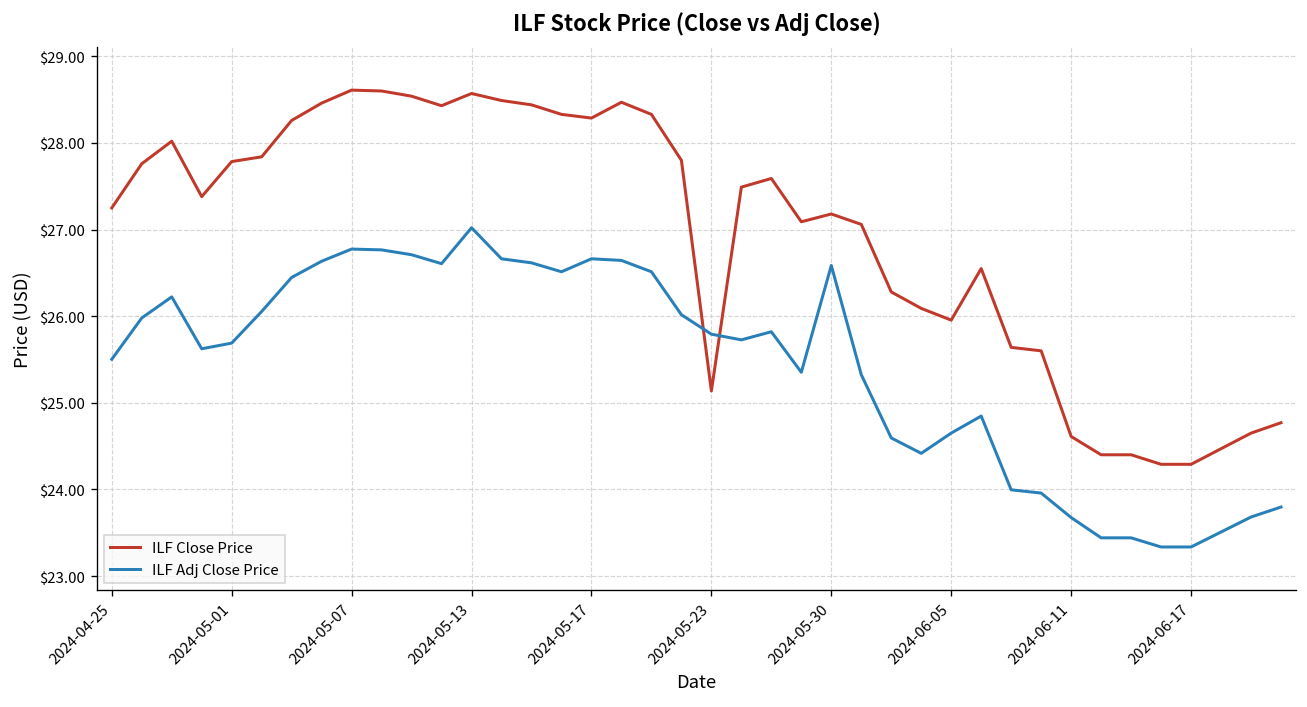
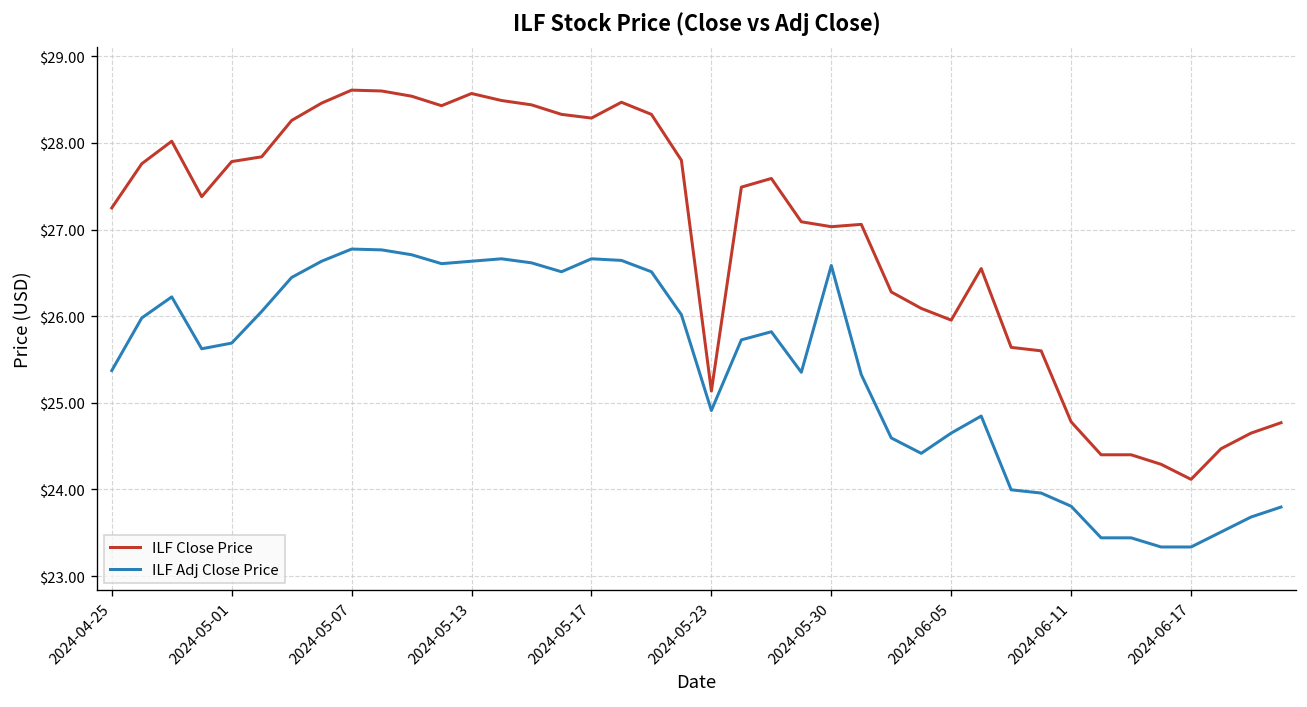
ILF Adj Close Price, 2024-04-25: $25.5 -> $25.4
ILF Adj Close Price, 2024-05-13: $27.0 -> $26.6
ILF Adj Close Price, 2024-05-23: $25.8 -> $24.9
ILF Close Price, 2024-05-30: $27.2 -> $27.0
ILF Close Price, 2024-06-11: $24.6 -> $24.8
ILF Adj Close Price, 2024-06-11: $23.7 -> $23.8
ILF Close Price, 2024-06-17: $24.3 -> $24.1
